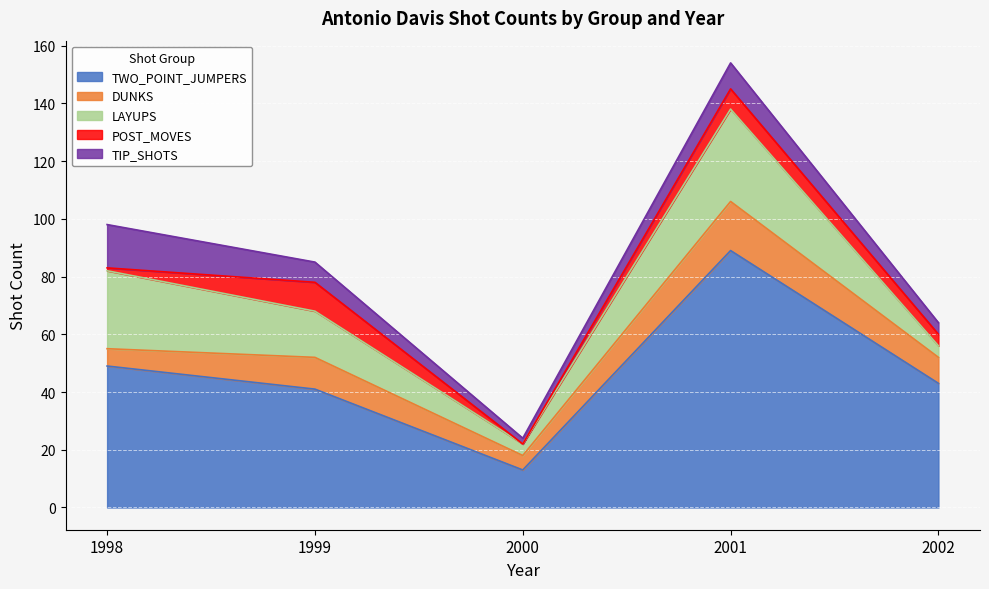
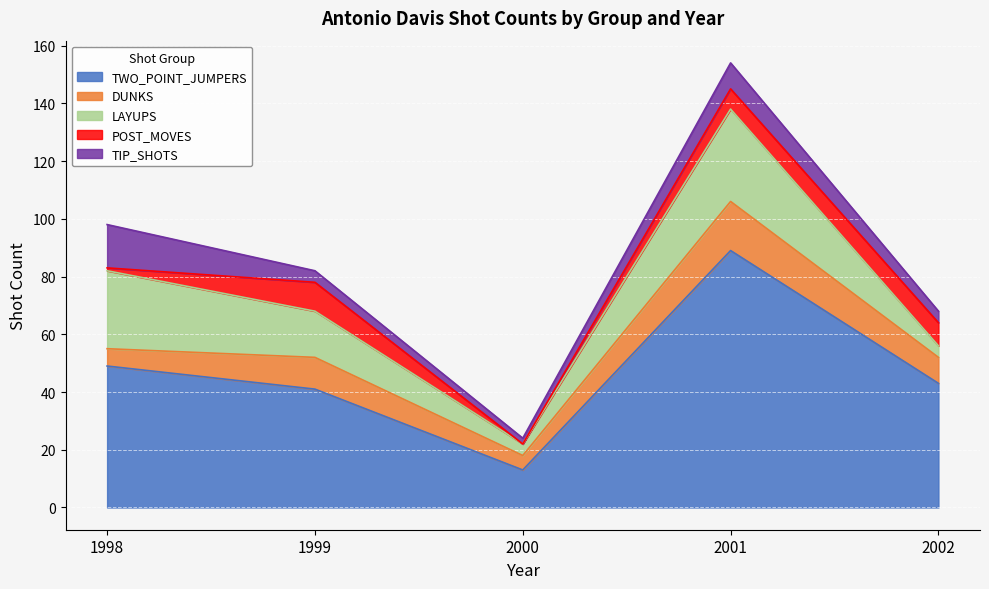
TIP_SHOTS, 1999: 7 -> 4
POST_MOVES, 2002: 4 -> 8
